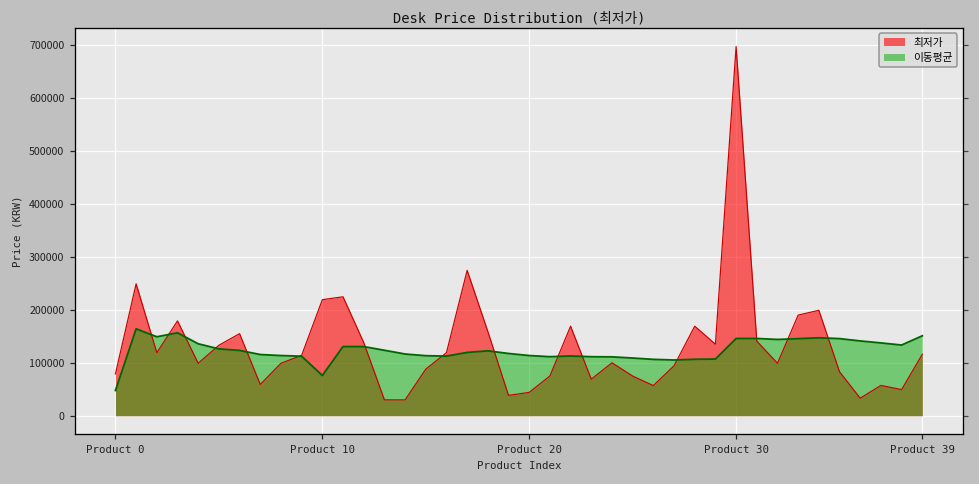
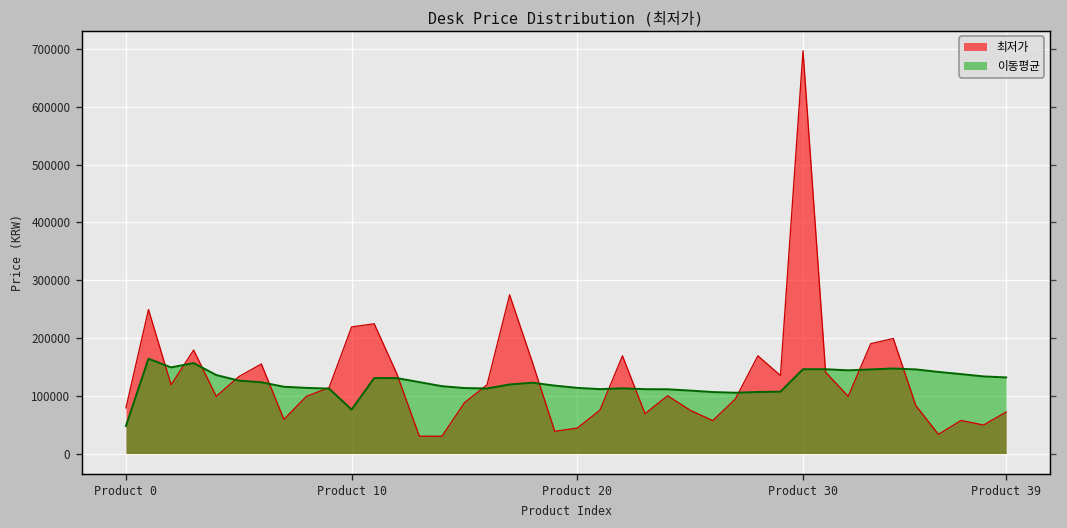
최저가, Product 39: 120000 -> 70000
이동평균, Product 39: 150000 -> 130000
